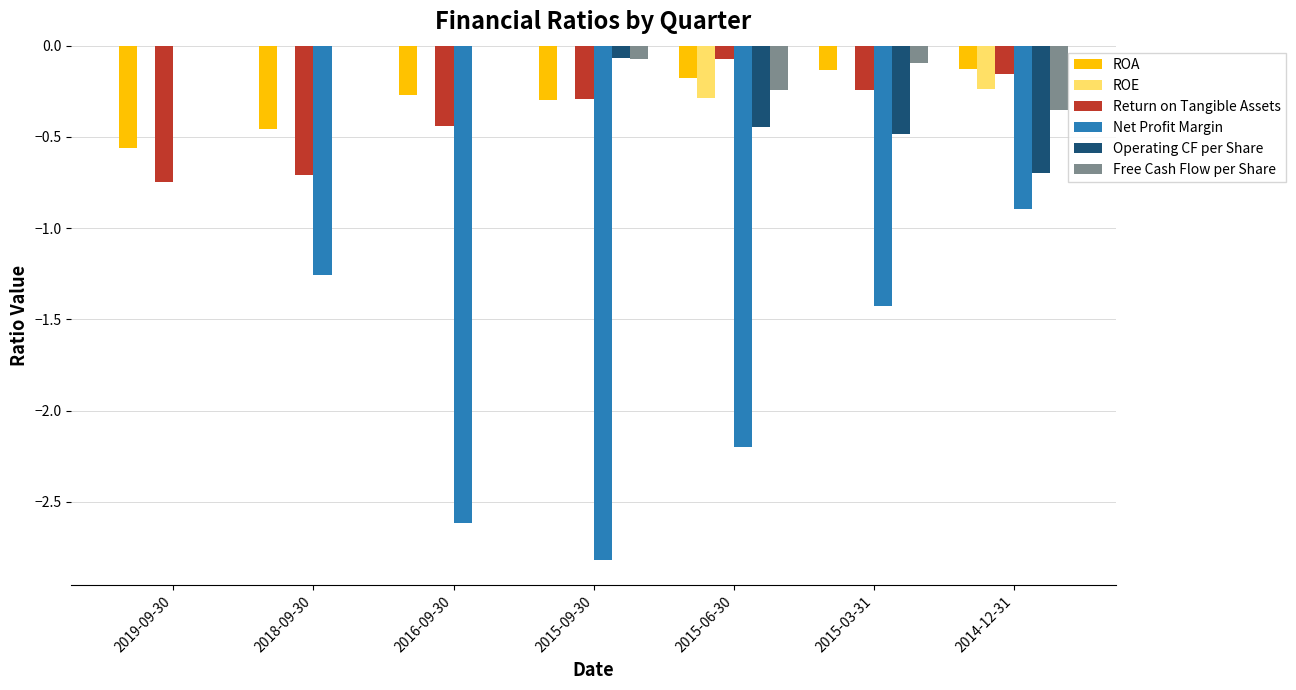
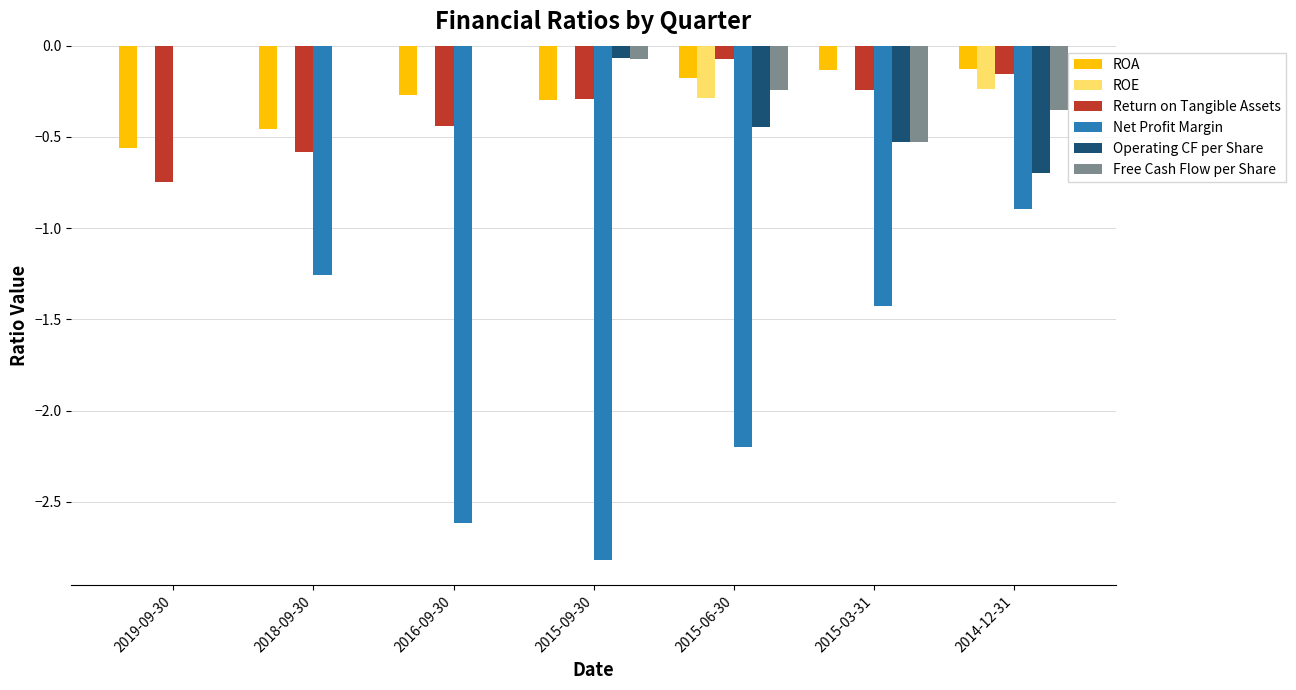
Return on Tangible Assets, 2018-09-30: -0.71 -> -0.58
Operating CF per Share, 2015-03-31: -0.48 -> -0.53
Free Cash Flow per Share, 2015-03-31: -0.09 -> -0.53
